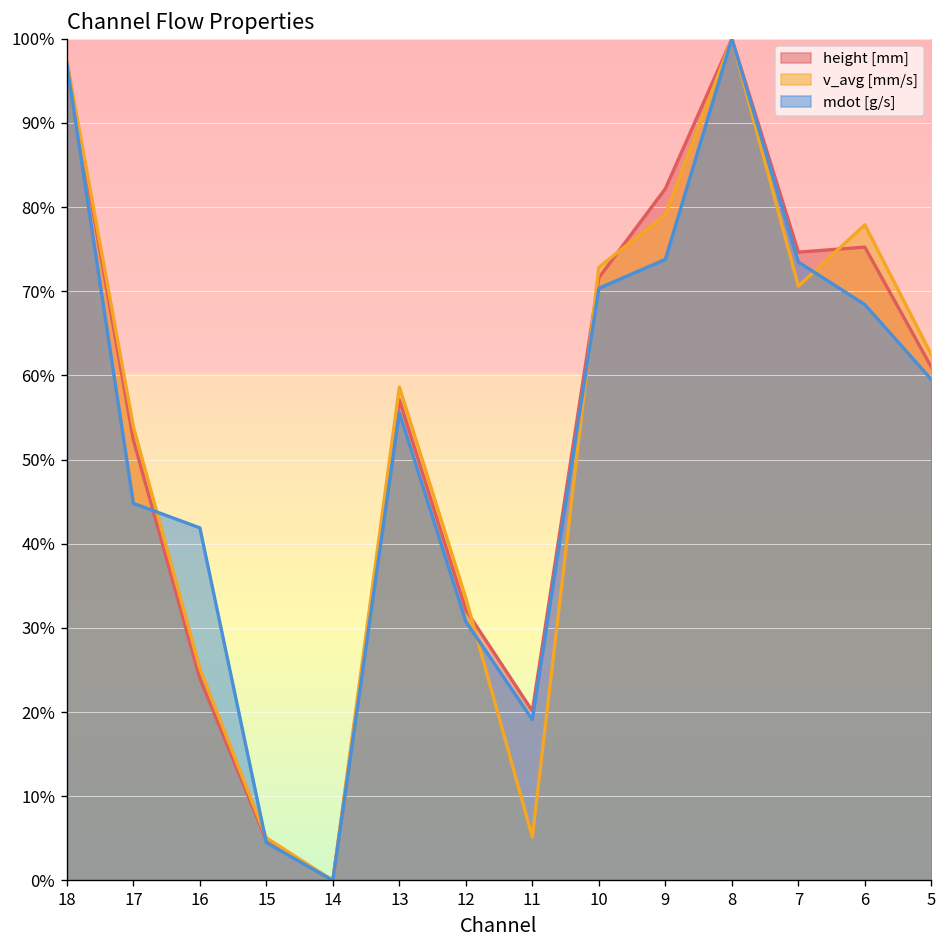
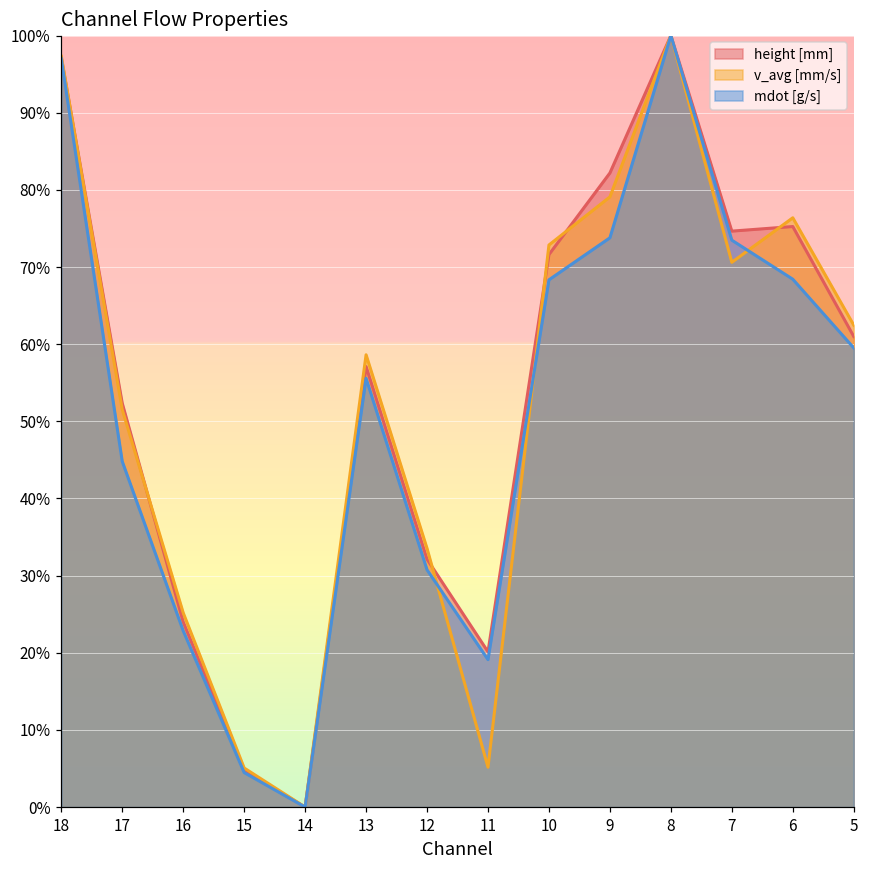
v_avg [mm/s], 17: 54% -> 52%
mdot [g/s], 16: 42% -> 23%
mdot [g/s], 10: 70% -> 68%
v_avg [mm/s], 6: 78% -> 76%
